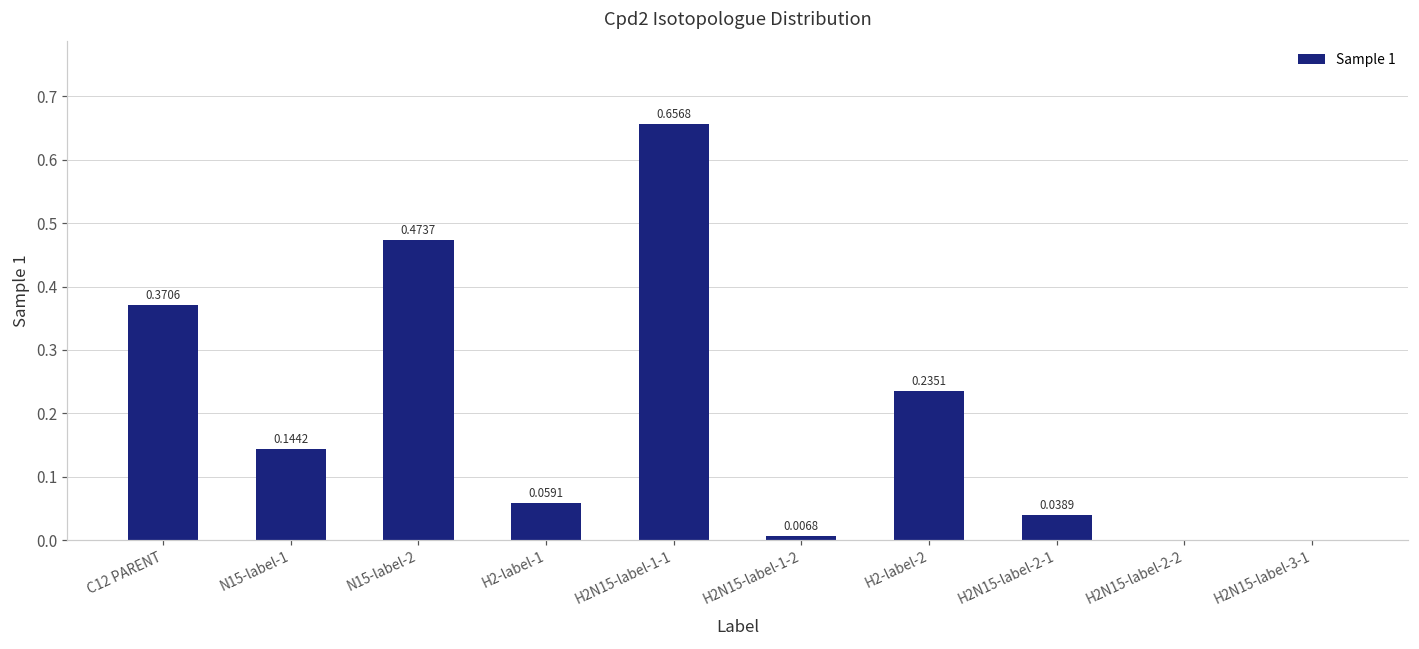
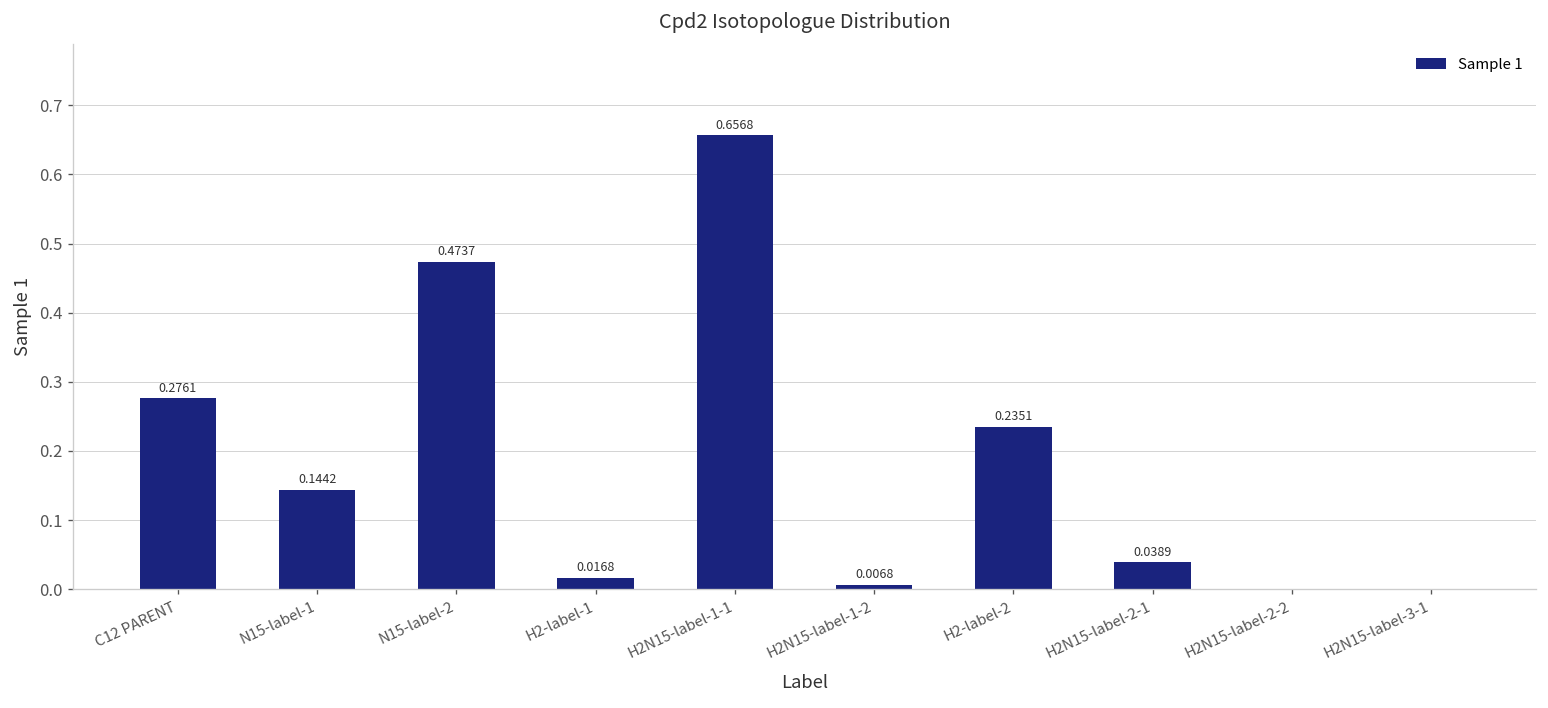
C12 PARENT: 0.3706 -> 0.2761
H2-label-1: 0.0591 -> 0.0168
